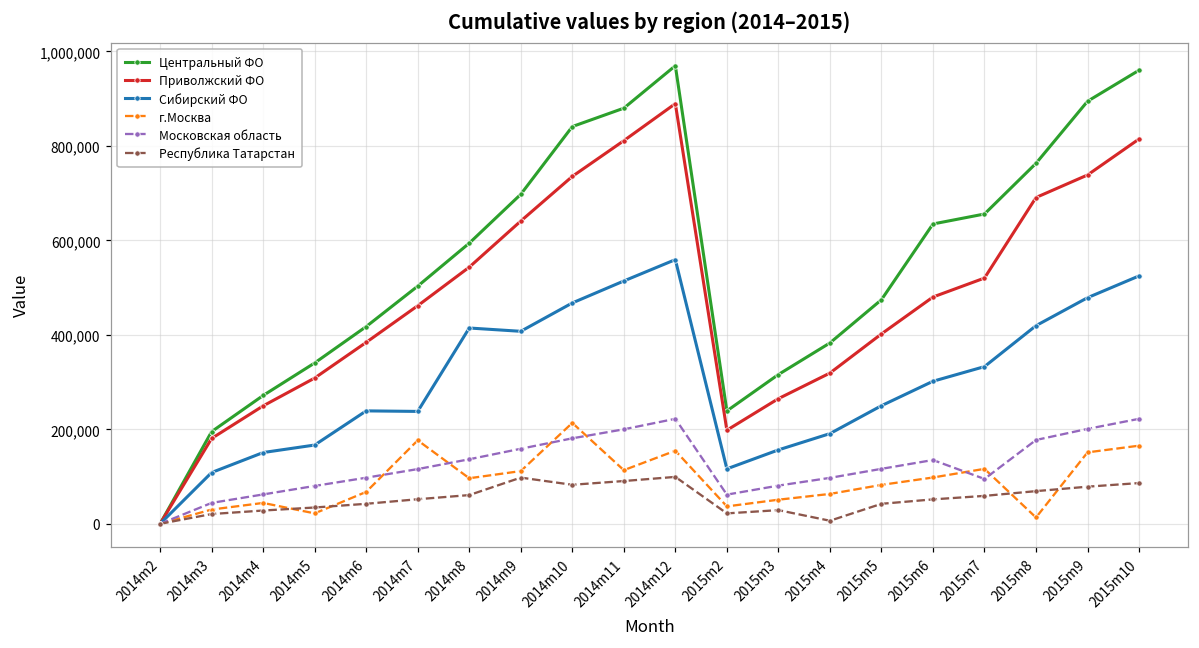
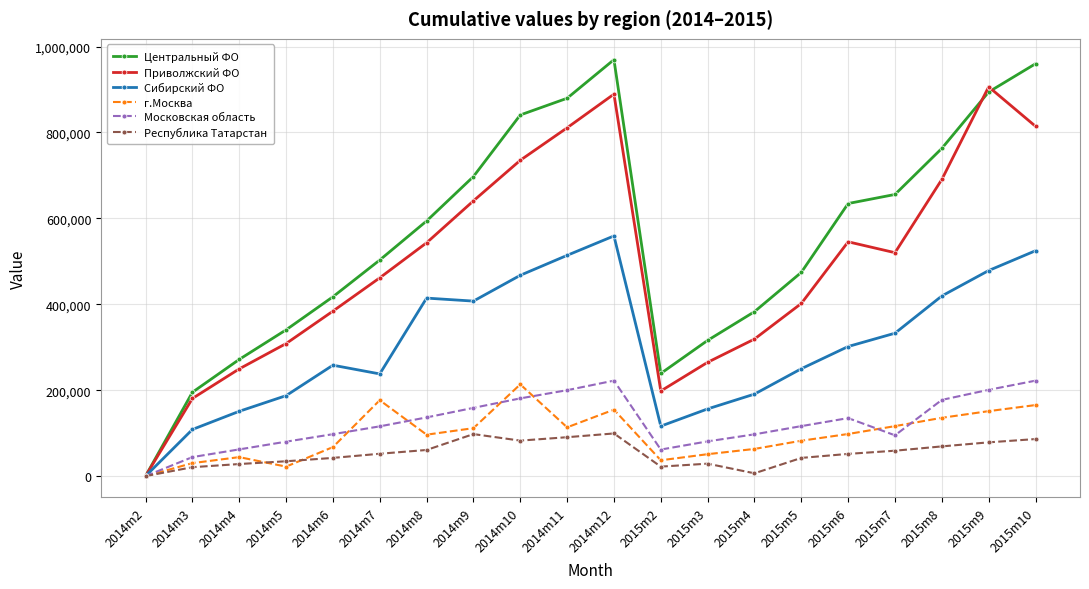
Сибирский ФО, 2014m5: 170,000 -> 190,000
Сибирский ФО, 2014m6: 240,000 -> 260,000
Приволжский ФО, 2015m6: 480,000 -> 550,000
г.Москва, 2015m8: 10,000 -> 140,000
Приволжский ФО, 2015m9: 740,000 -> 910,000
